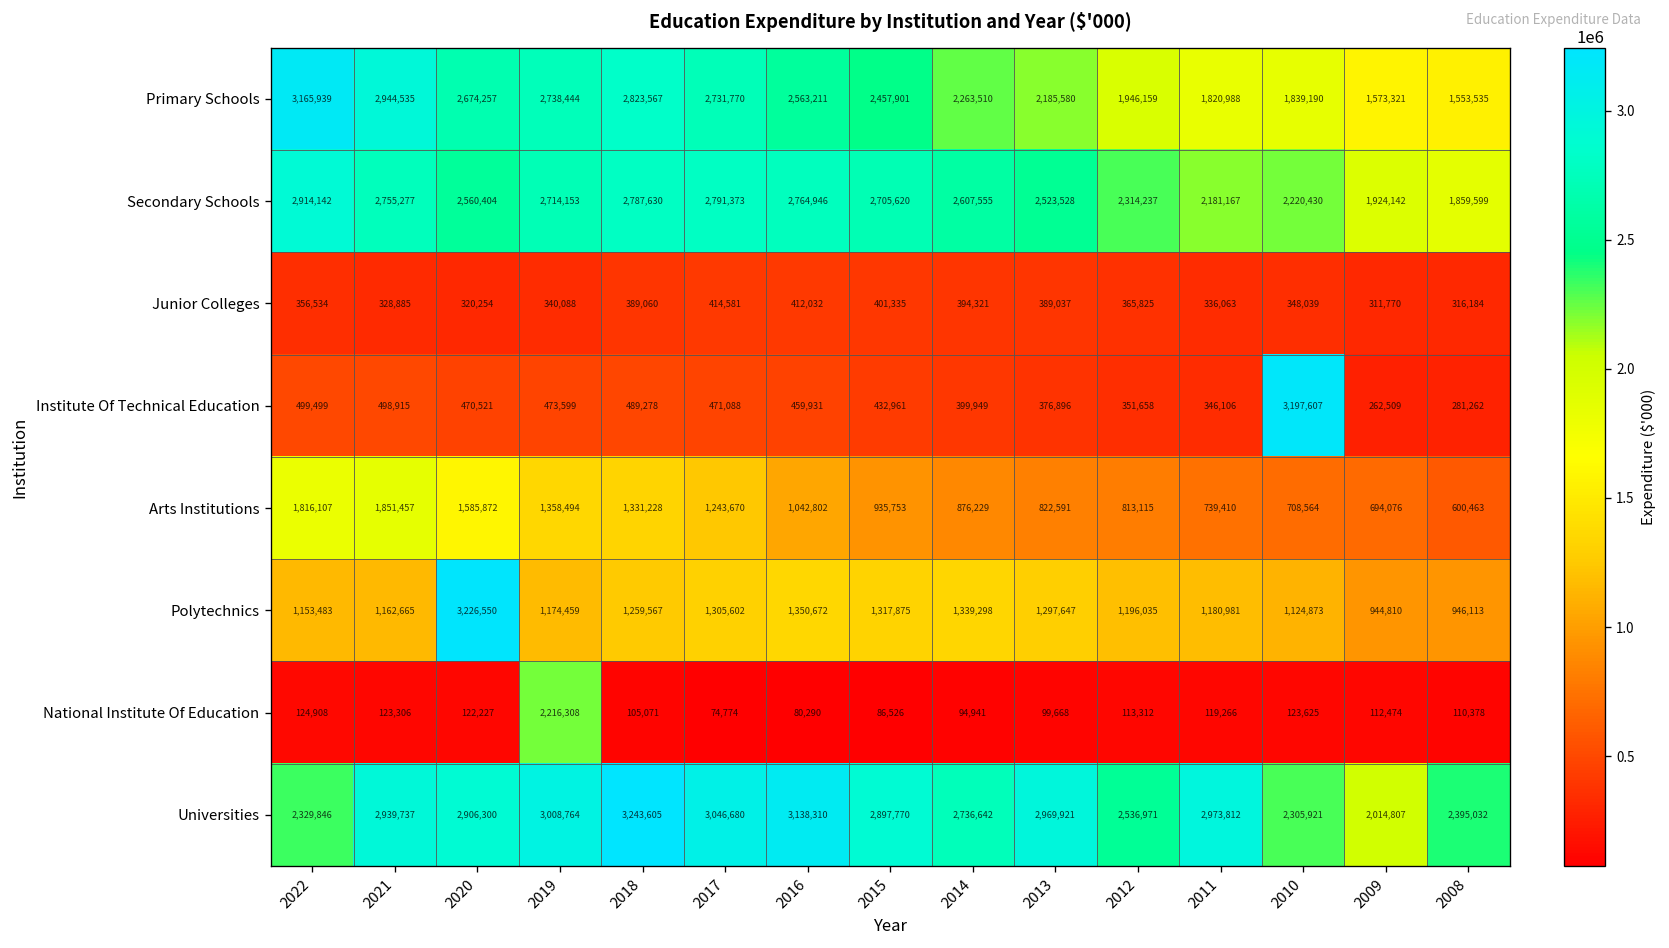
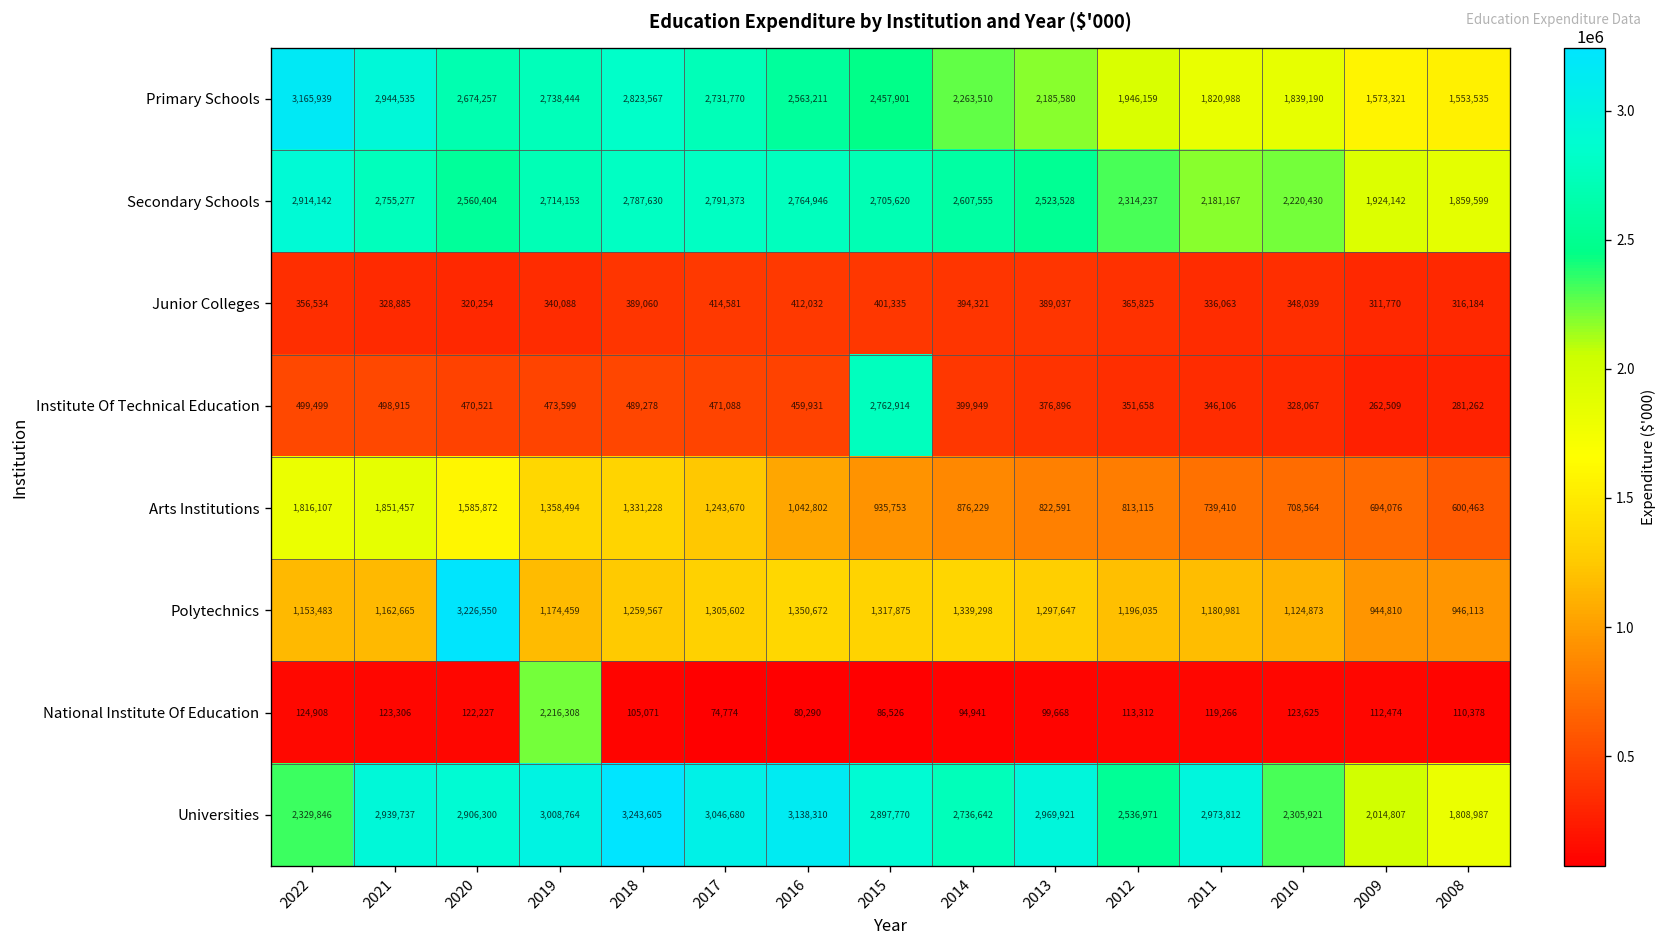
Institute Of Technical Education, 2015: 432,961 -> 2,762,914
Institute Of Technical Education, 2010: 3,197,607 -> 328,067
Universities, 2008: 2,395,032 -> 1,808,987
